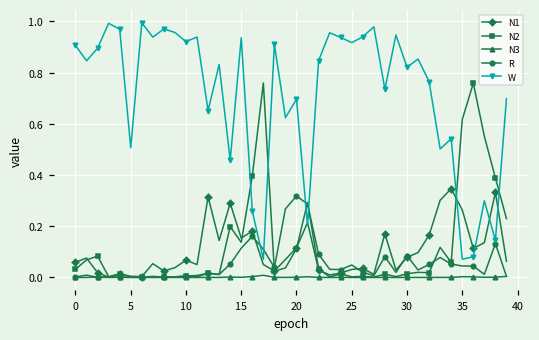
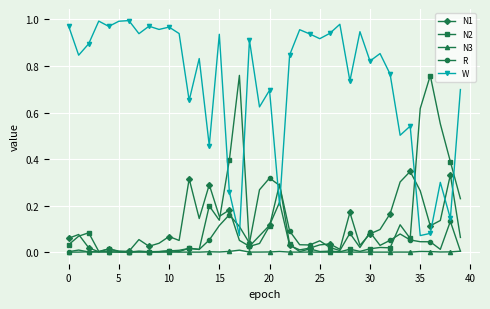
W, 0: 0.91 -> 0.97
W, 5: 0.51 -> 0.99
W, 10: 0.92 -> 0.97
